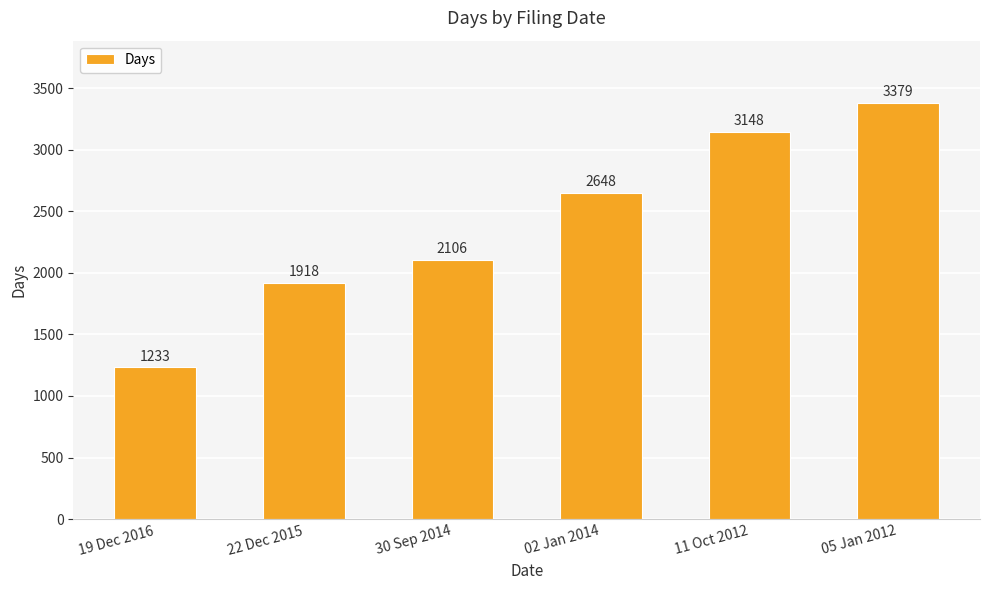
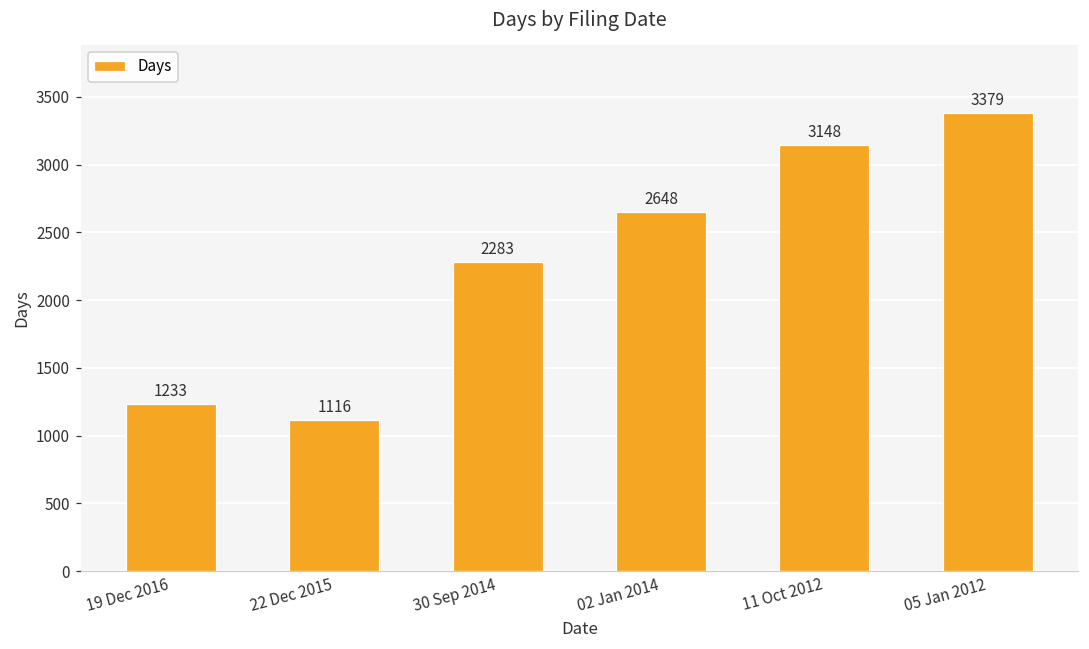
22 Dec 2015: 1918 -> 1116
30 Sep 2014: 2106 -> 2283
